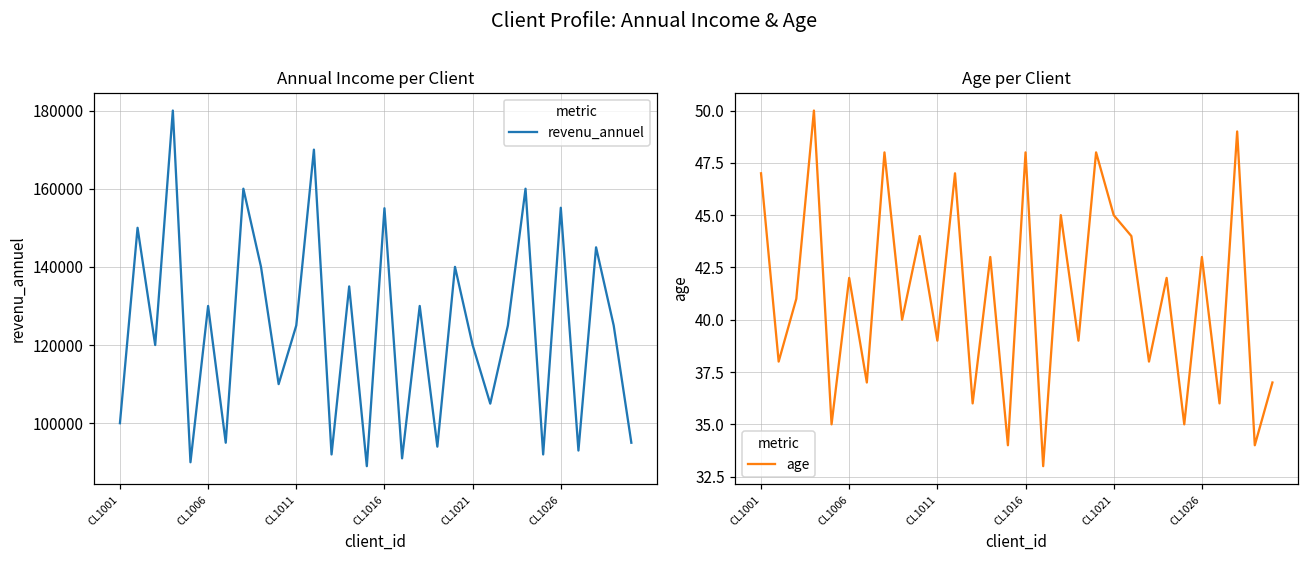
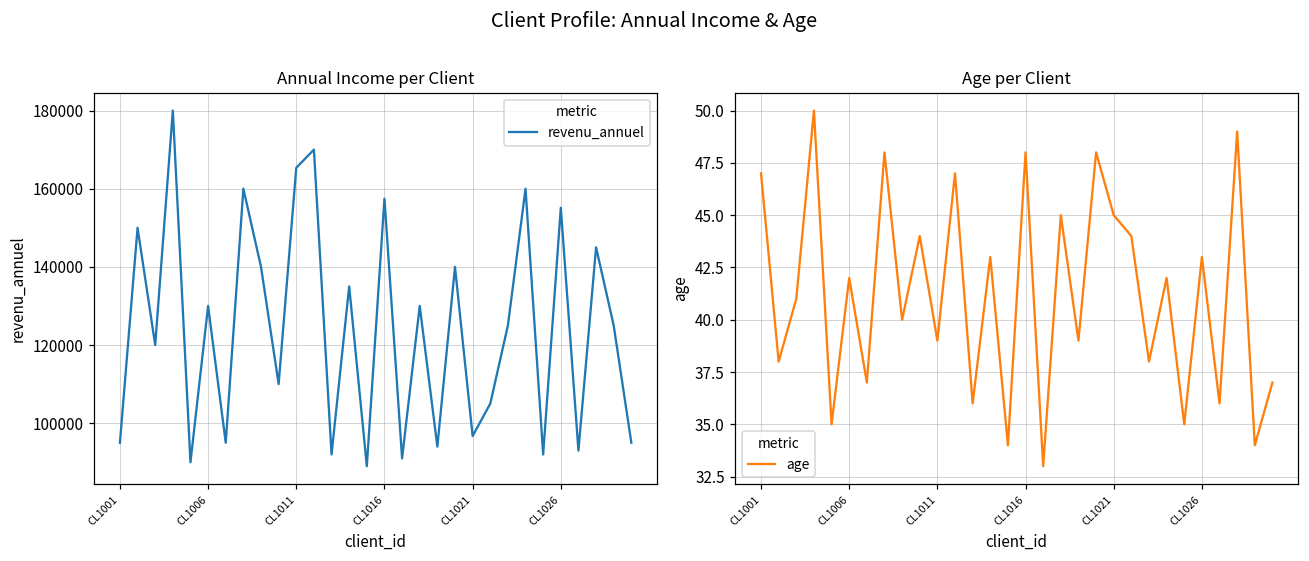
Annual Income per Client, CL1001: 100000 -> 95000
Annual Income per Client, CL1011: 125000 -> 165000
Annual Income per Client, CL1016: 155000 -> 157000
Annual Income per Client, CL1021: 120000 -> 97000
